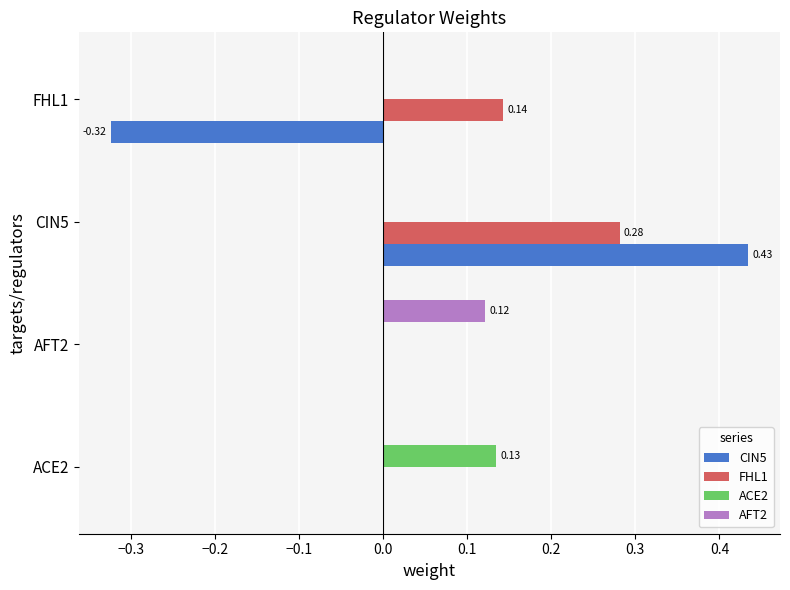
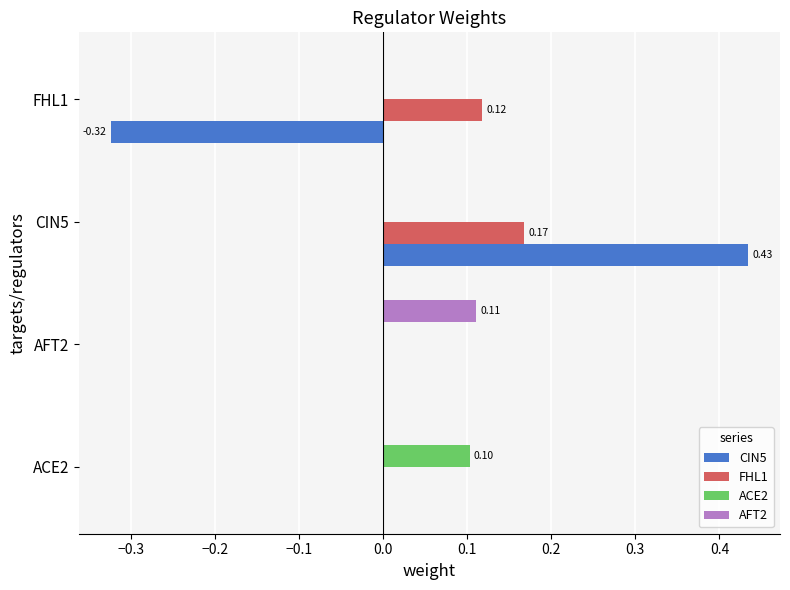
FHL1, FHL1: 0.14 -> 0.12
FHL1, CIN5: 0.28 -> 0.17
AFT2, AFT2: 0.12 -> 0.11
ACE2, ACE2: 0.13 -> 0.10
